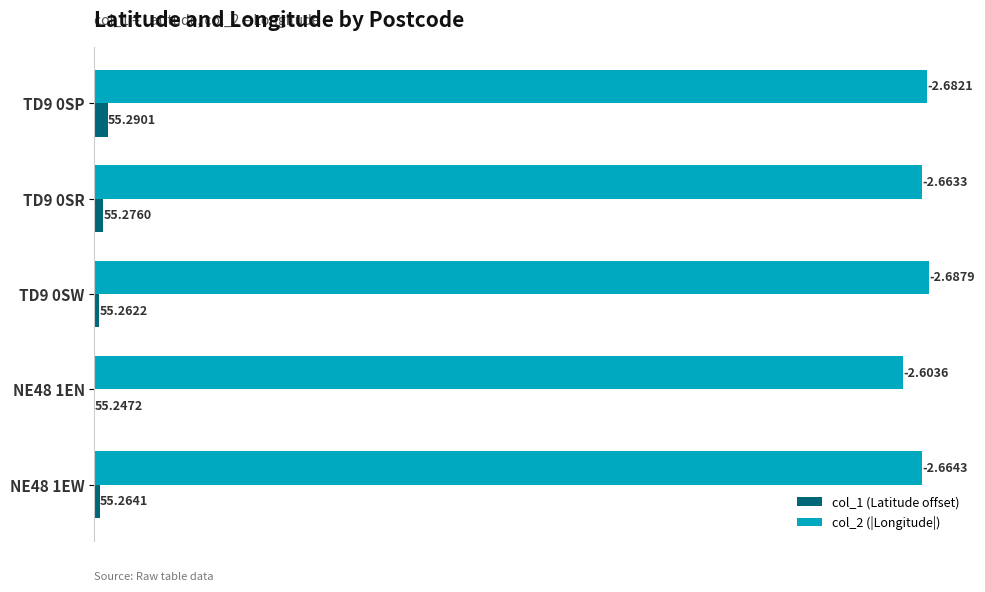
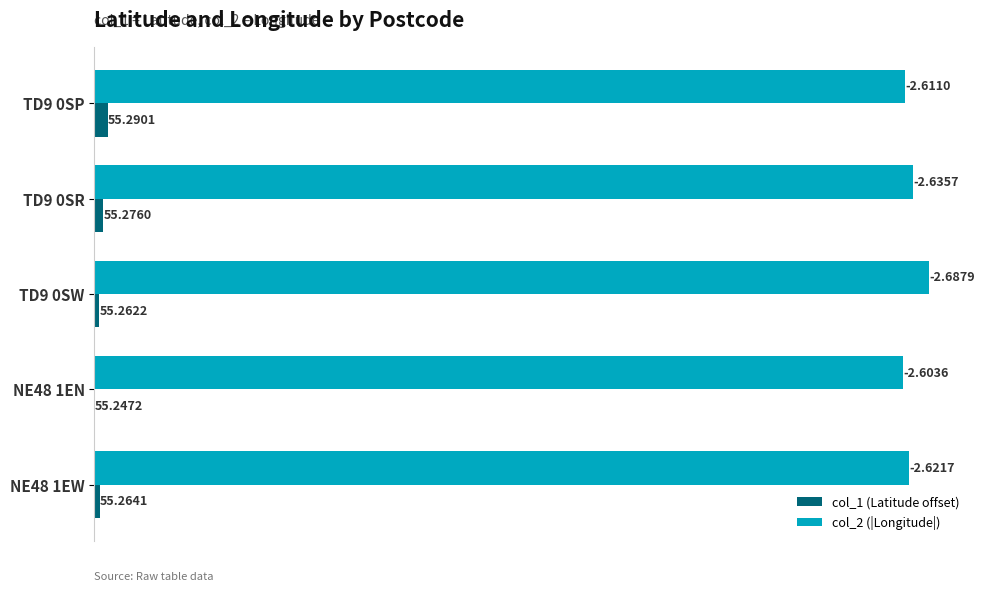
col_2 (|Longitude|), TD9 0SP: -2.6821 -> -2.6110
col_2 (|Longitude|), TD9 0SR: -2.6633 -> -2.6357
col_2 (|Longitude|), NE48 1EW: -2.6643 -> -2.6217
